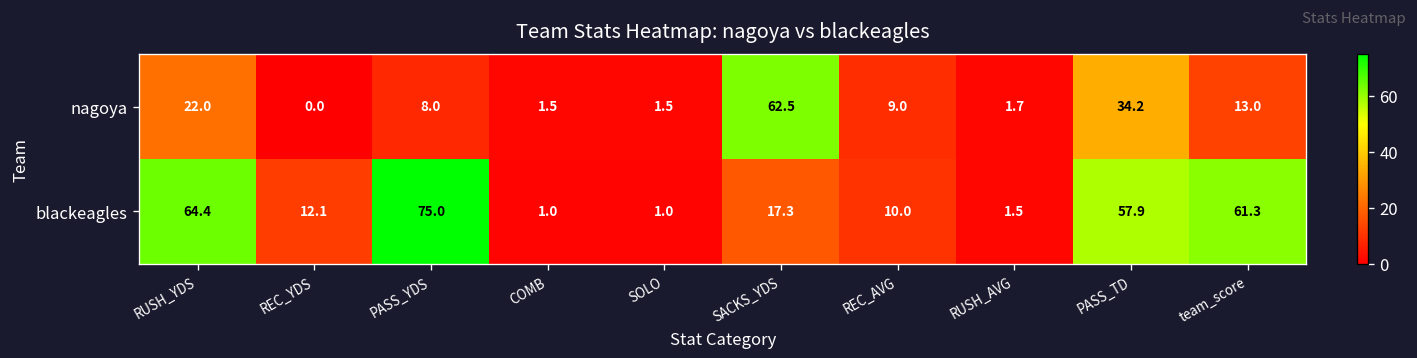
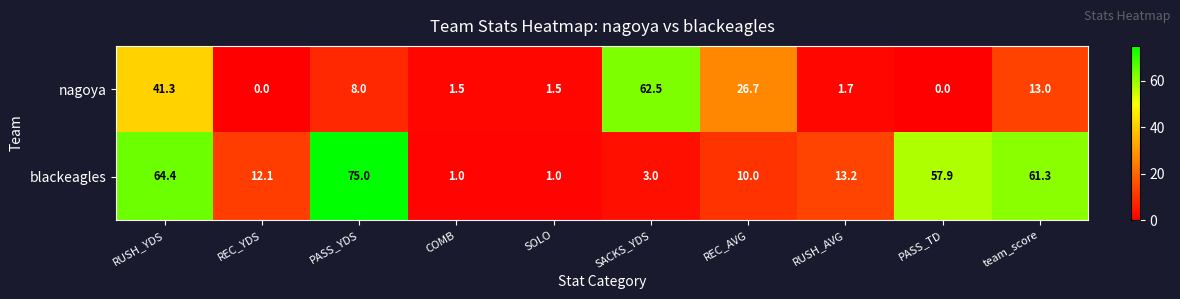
nagoya, RUSH_YDS: 22.0 -> 41.3
nagoya, REC_AVG: 9.0 -> 26.7
nagoya, PASS_TD: 34.2 -> 0.0
blackeagles, SACKS_YDS: 17.3 -> 3.0
blackeagles, RUSH_AVG: 1.5 -> 13.2
